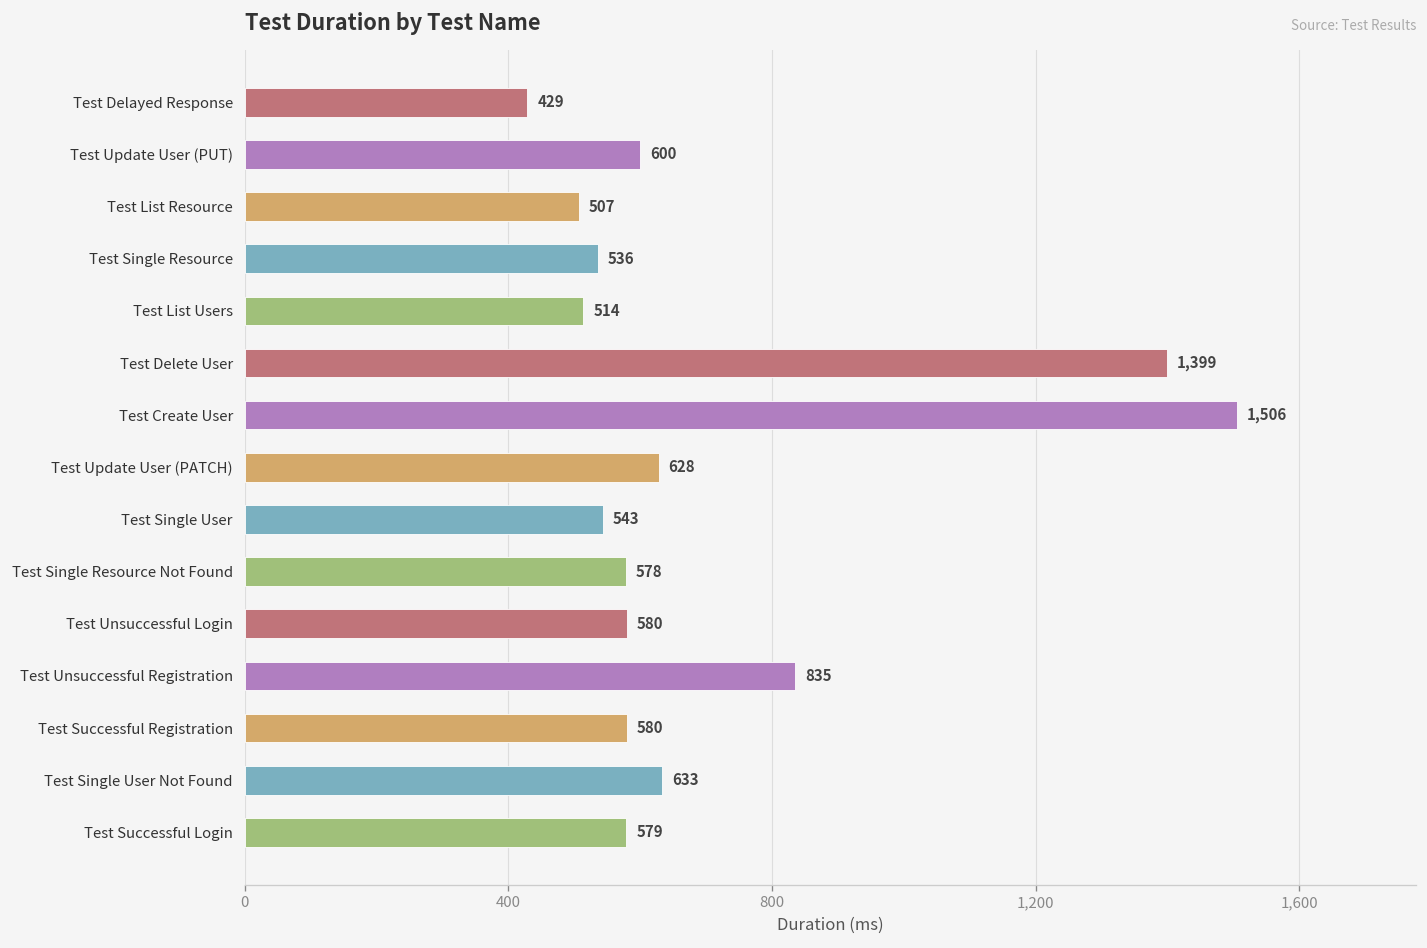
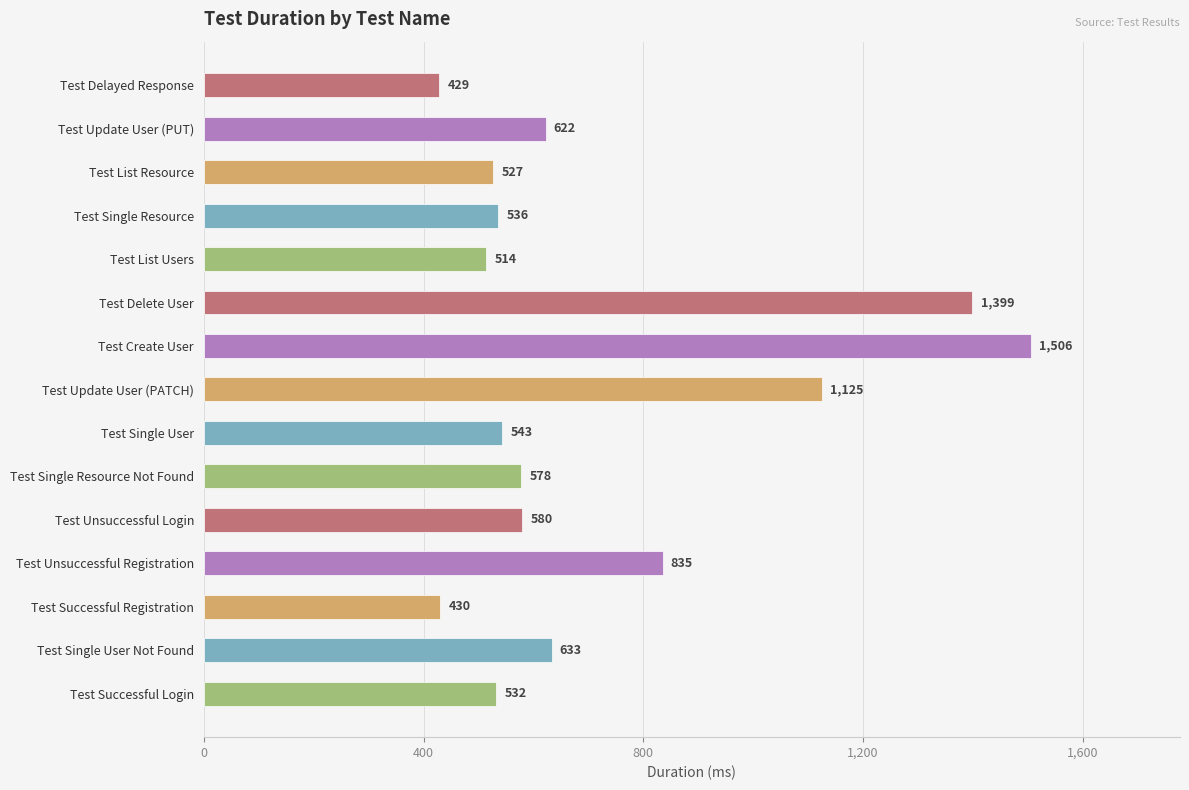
Test Update User (PUT): 600 -> 622
Test List Resource: 507 -> 527
Test Update User (PATCH): 628 -> 1,125
Test Successful Registration: 580 -> 430
Test Successful Login: 579 -> 532
